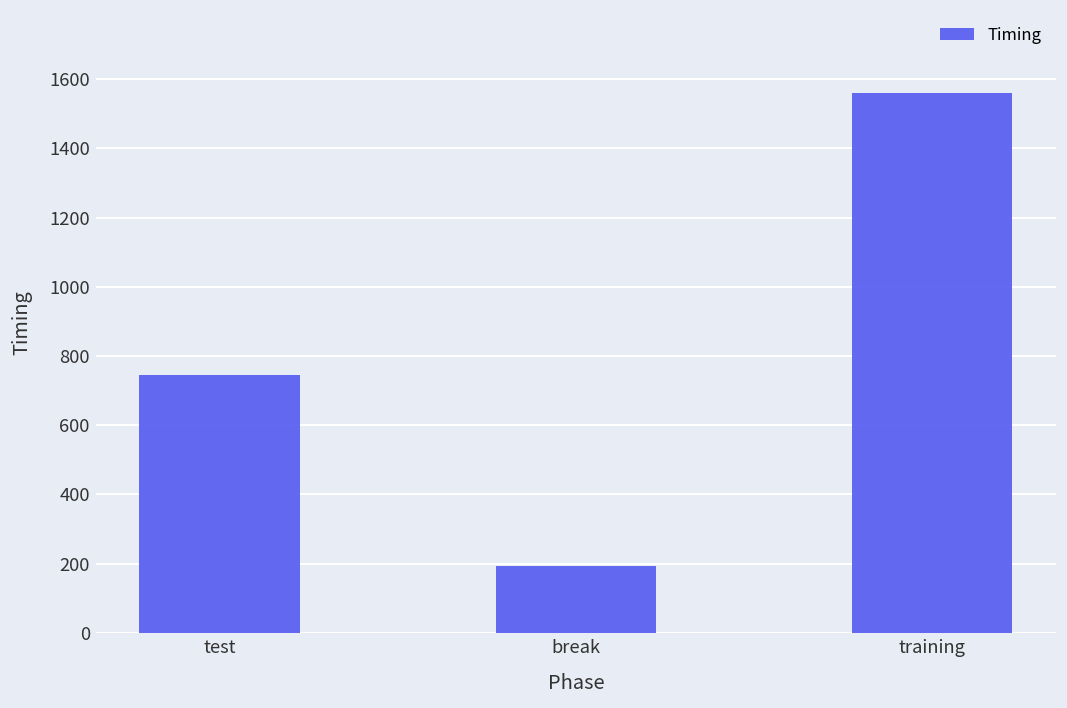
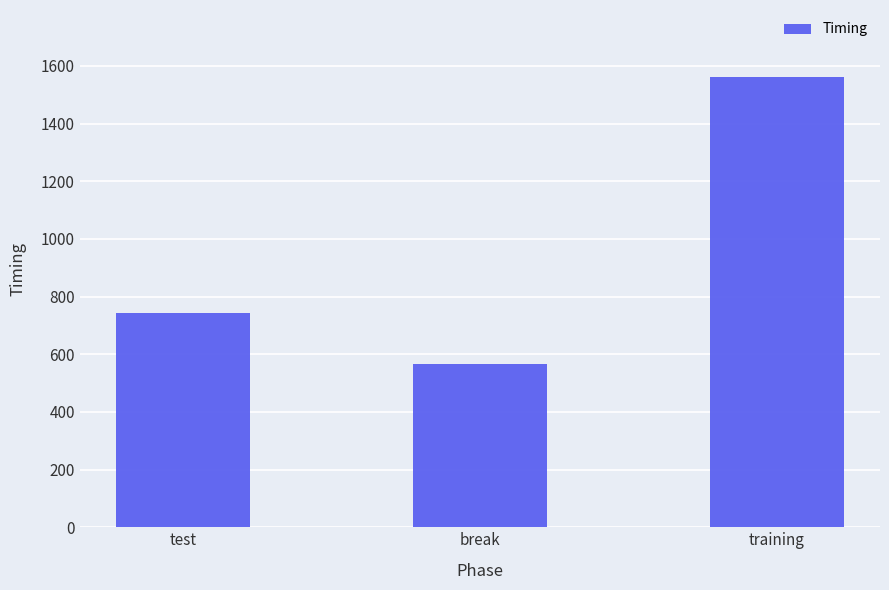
break: 190 -> 570
